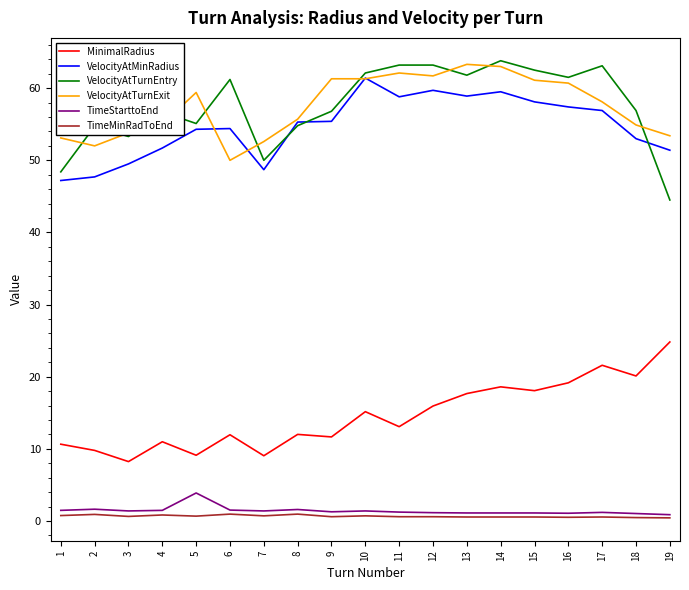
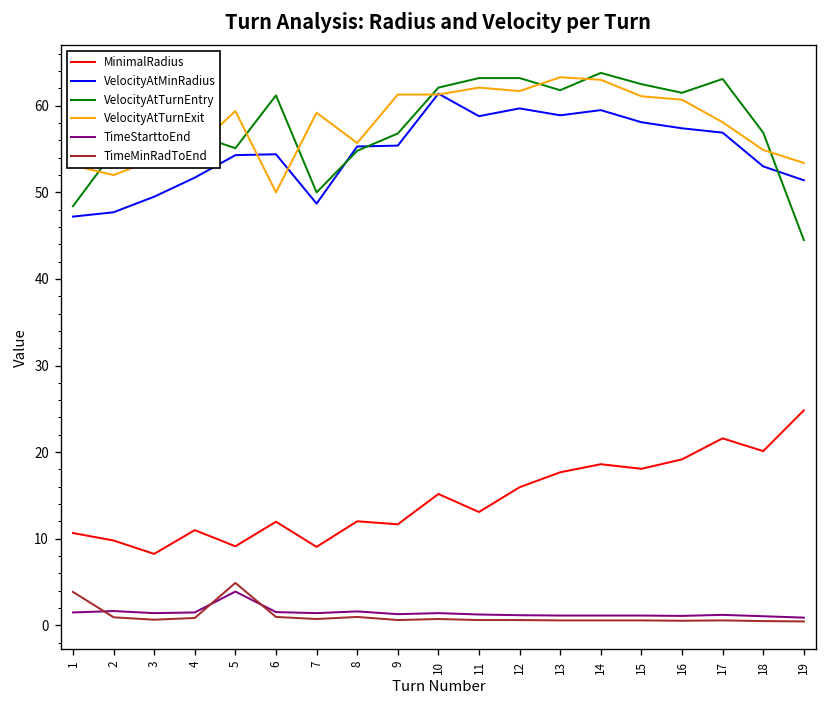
TimeMinRadToEnd, 1: 1 -> 4
TimeMinRadToEnd, 5: 1 -> 5
VelocityAtTurnExit, 7: 53 -> 59
